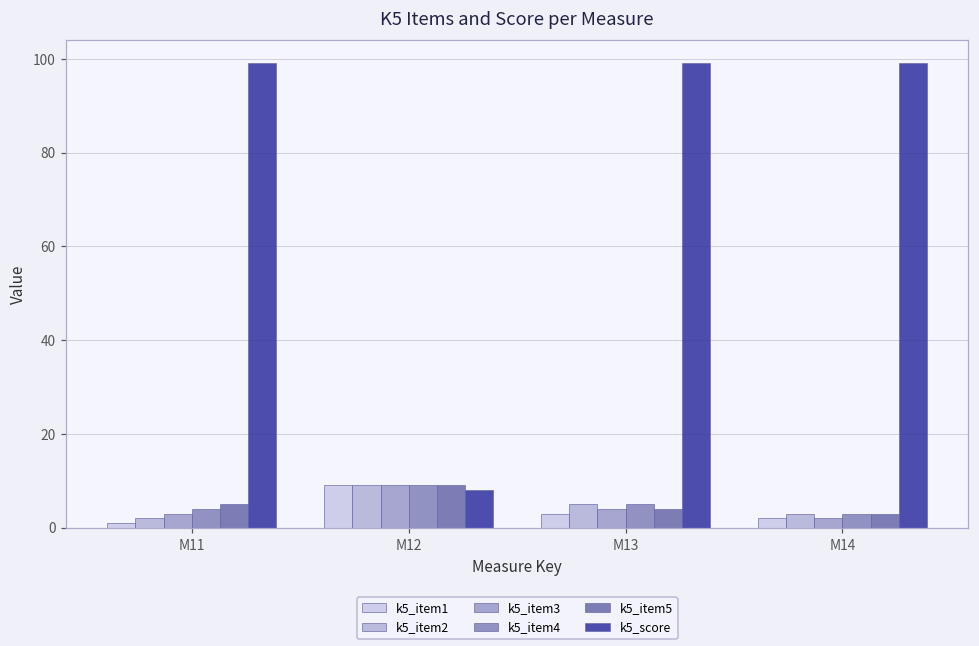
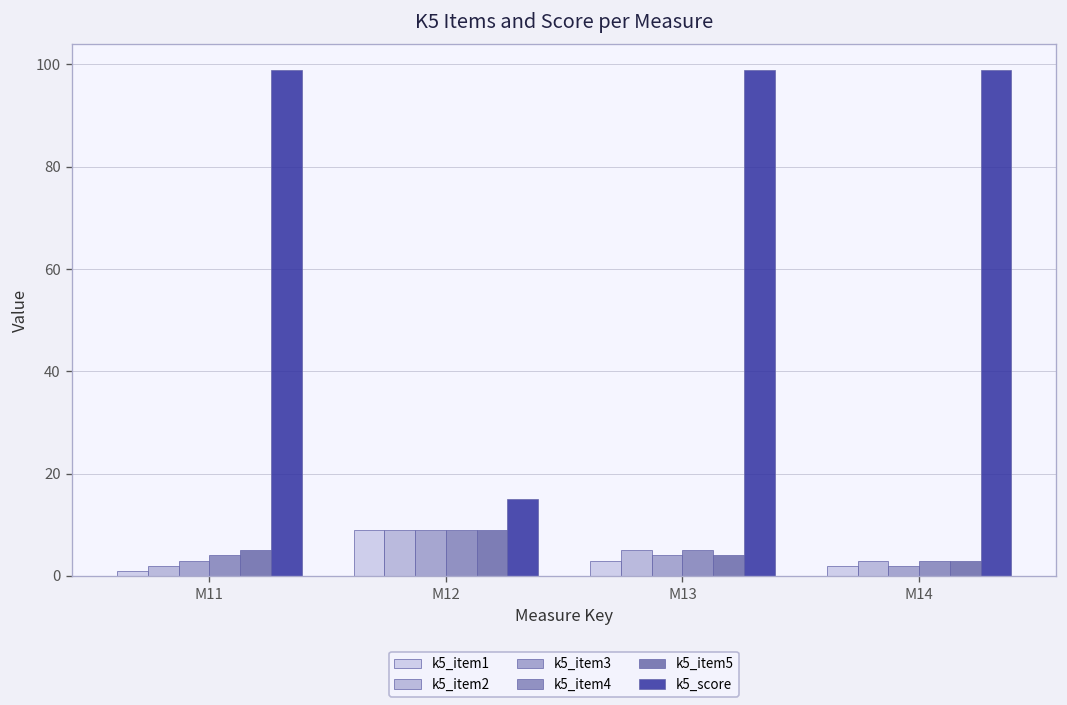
k5_score, M12: 8 -> 15
